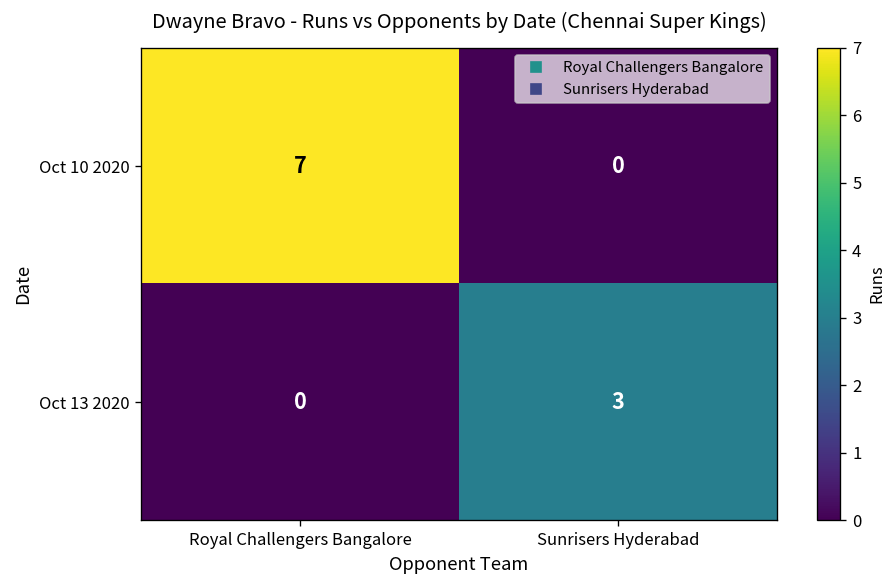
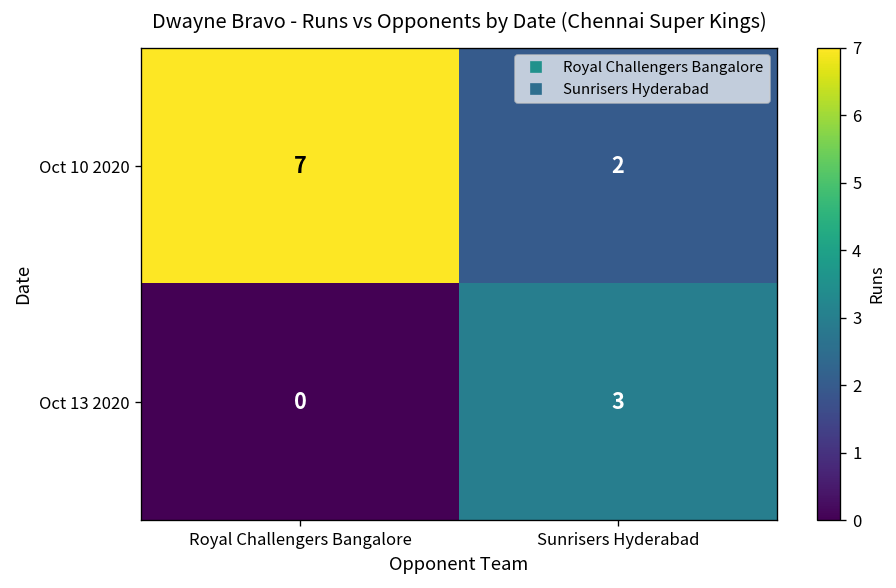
Oct 10 2020, Sunrisers Hyderabad: 0 -> 2
